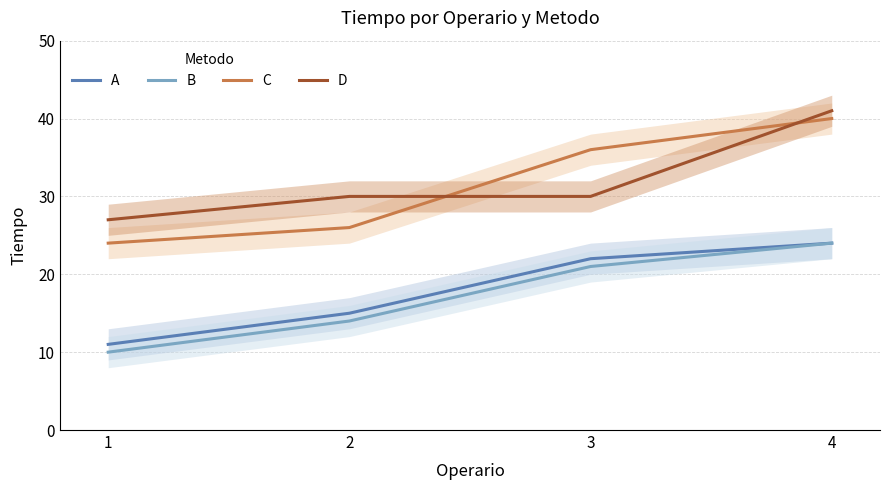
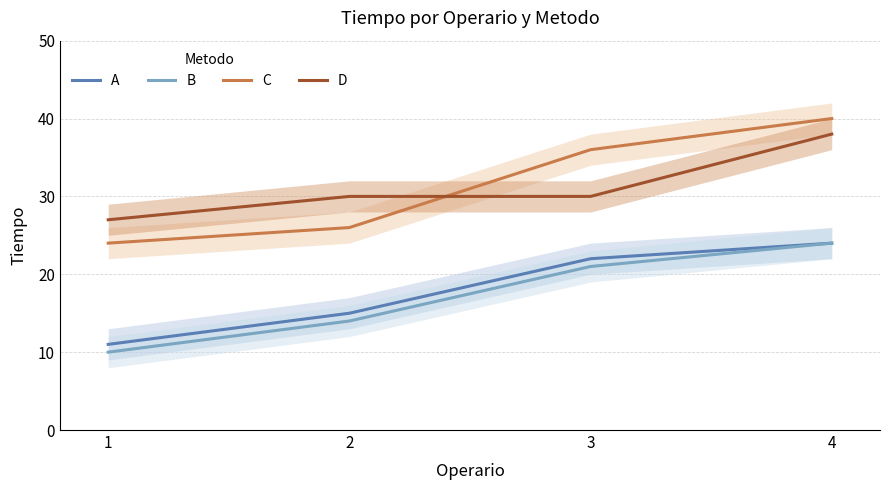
D, 4: 41 -> 38
